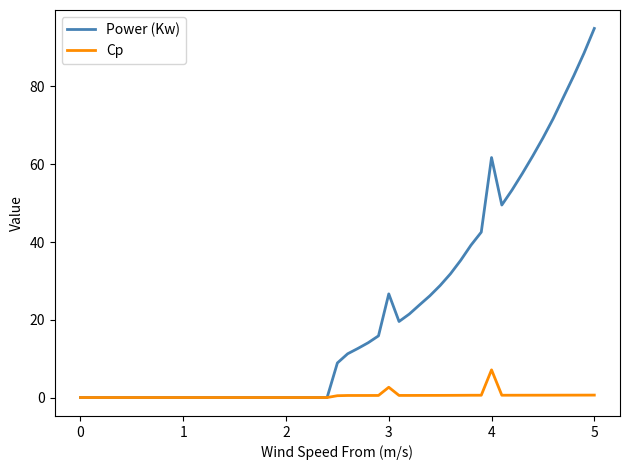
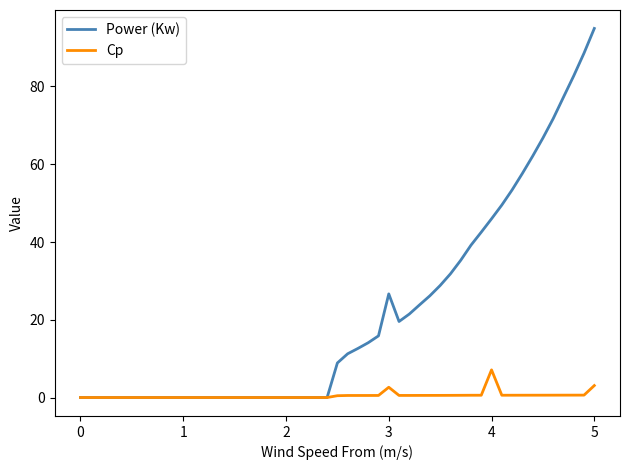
Power (Kw), 4: 62 -> 46
Cp, 5: 1 -> 3
